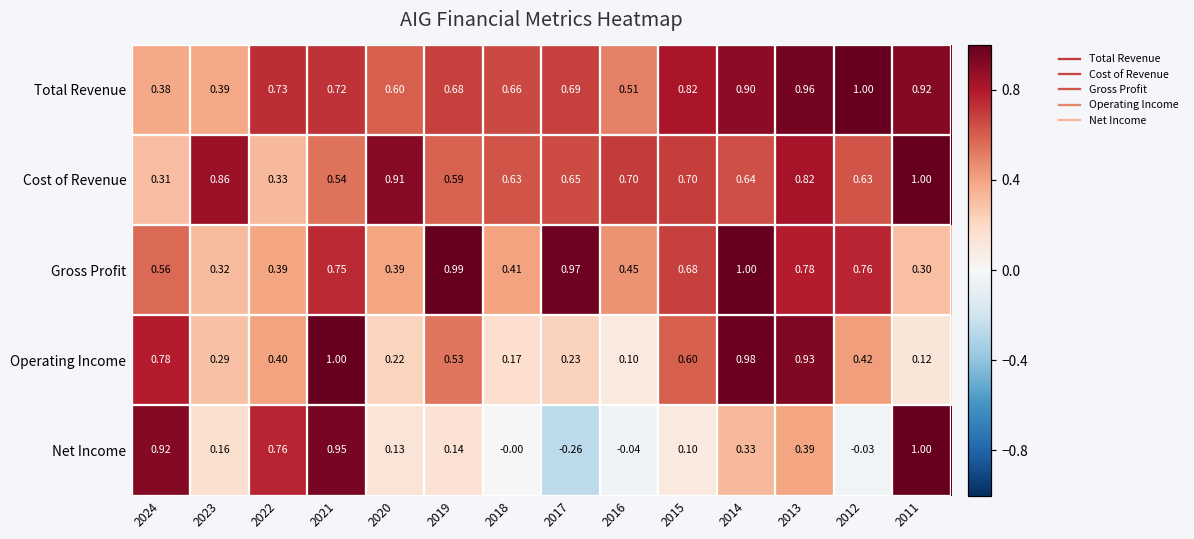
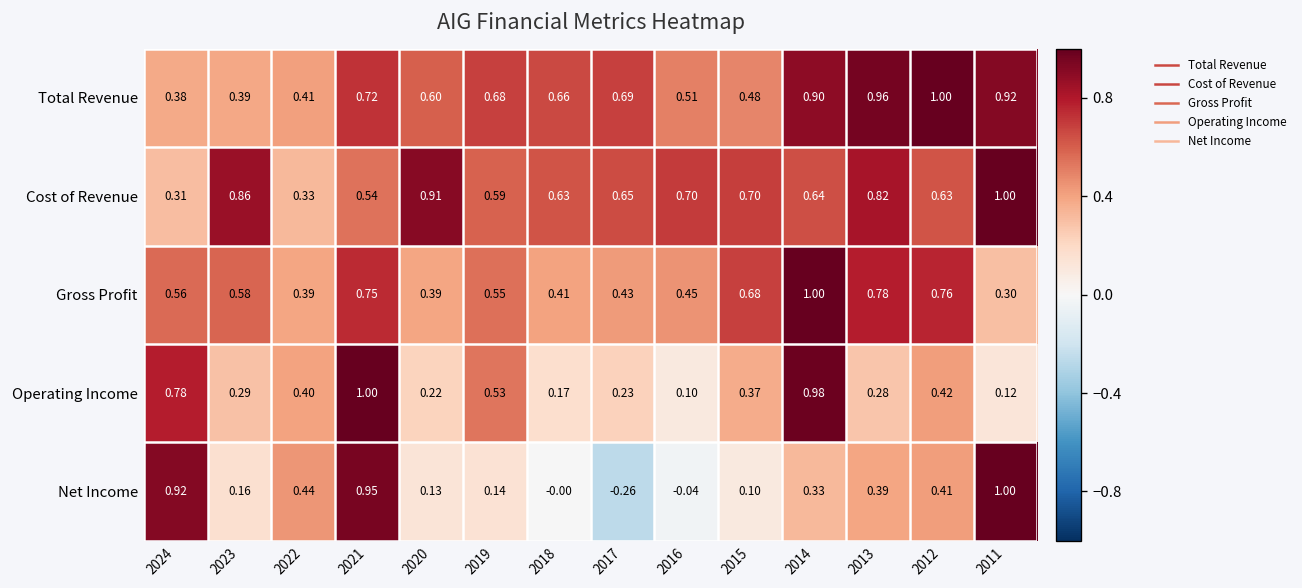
Total Revenue, 2022: 0.73 -> 0.41
Total Revenue, 2015: 0.82 -> 0.48
Gross Profit, 2023: 0.32 -> 0.58
Gross Profit, 2019: 0.99 -> 0.55
Gross Profit, 2017: 0.97 -> 0.43
Operating Income, 2015: 0.60 -> 0.37
Operating Income, 2013: 0.93 -> 0.28
Net Income, 2022: 0.76 -> 0.44
Net Income, 2012: -0.03 -> 0.41
